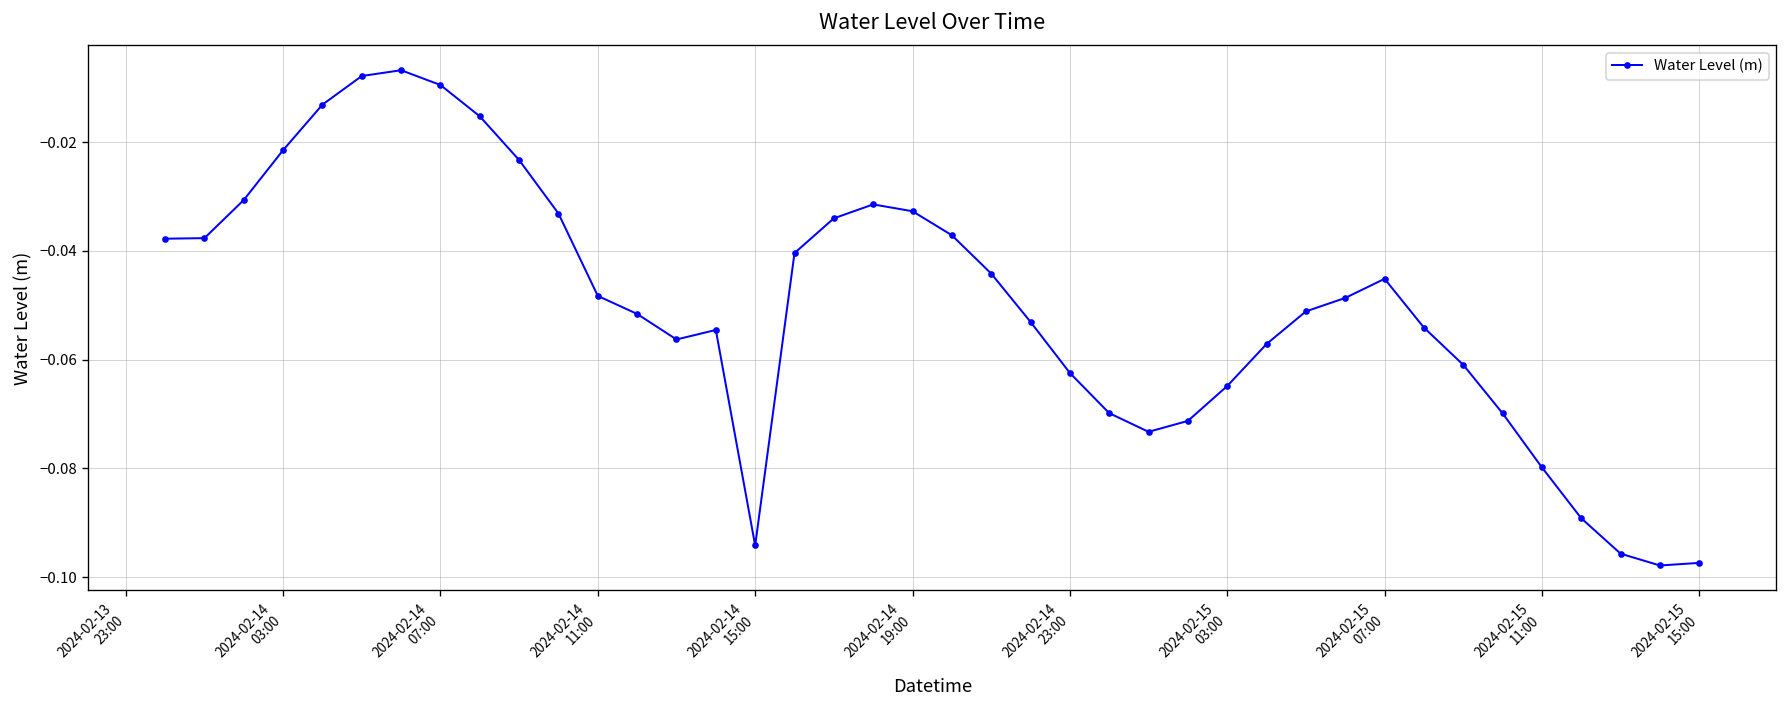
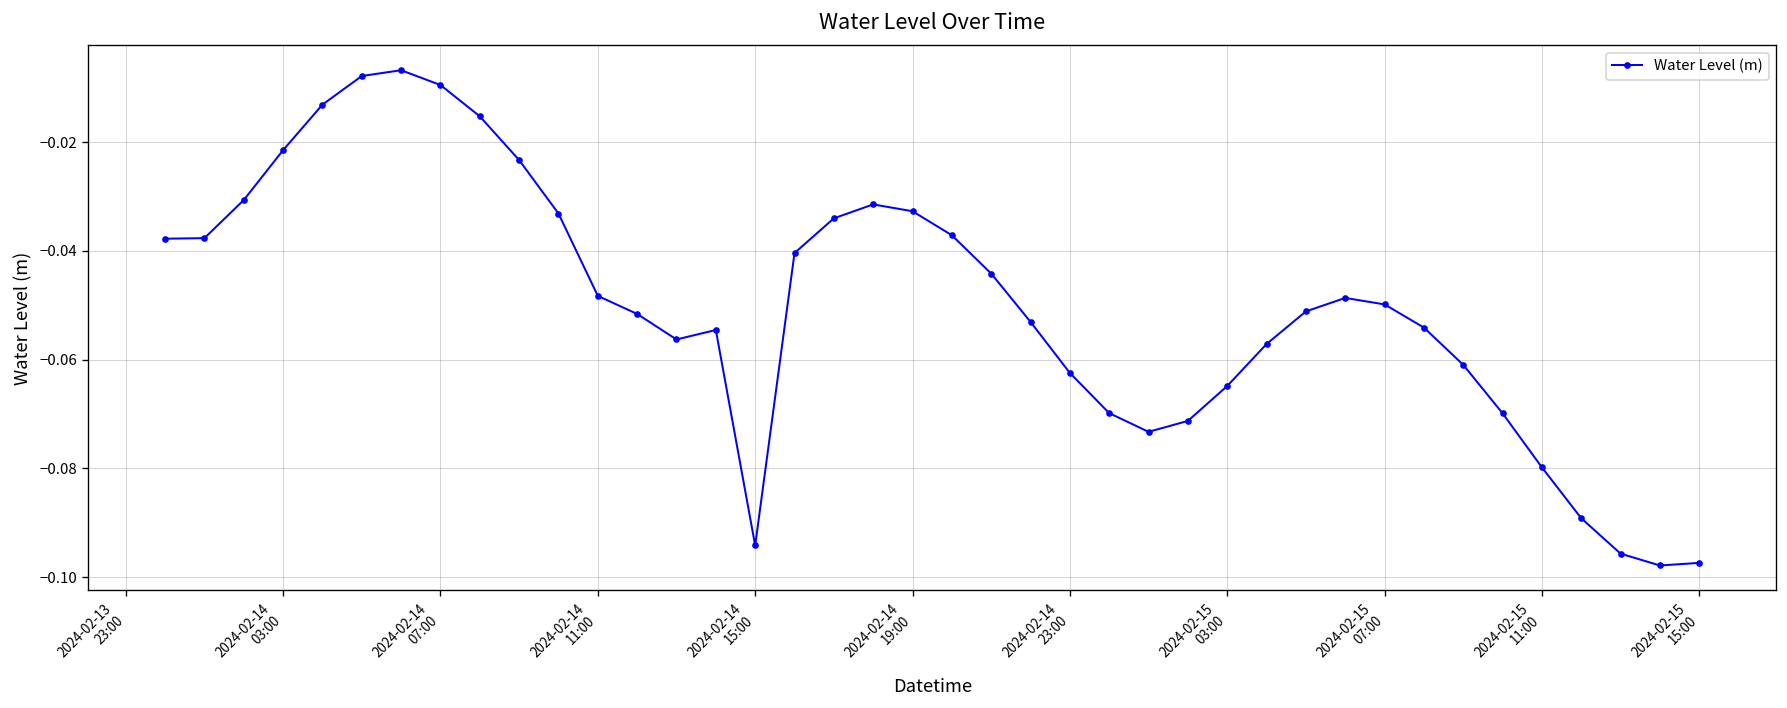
2024-02-15 07:00: -0.045 -> -0.050
